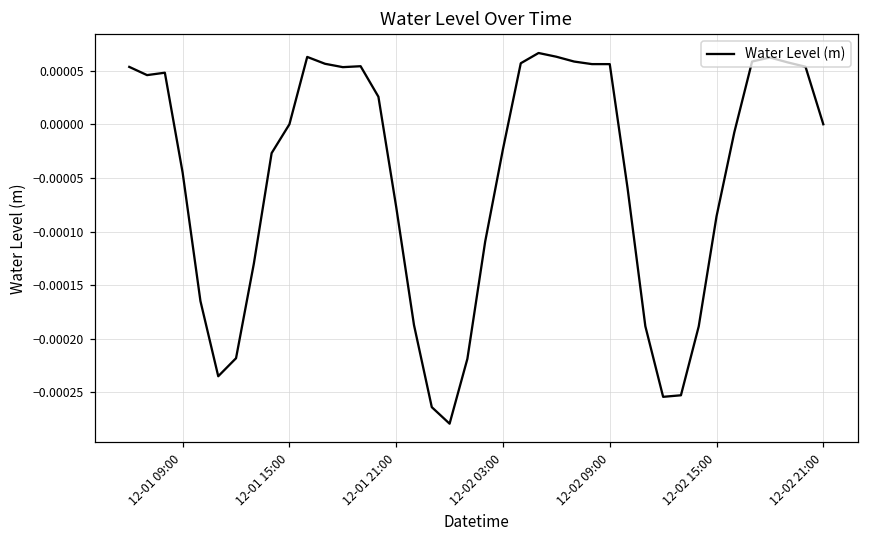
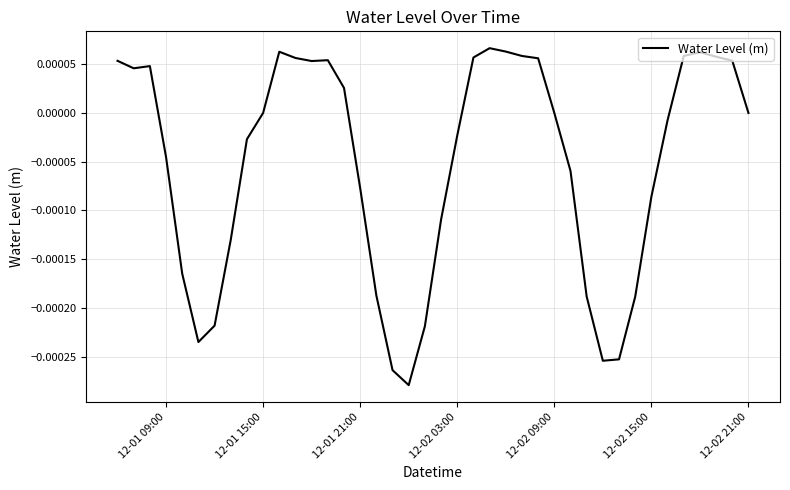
12-02 09:00: 0.0001 -> 0.0000
